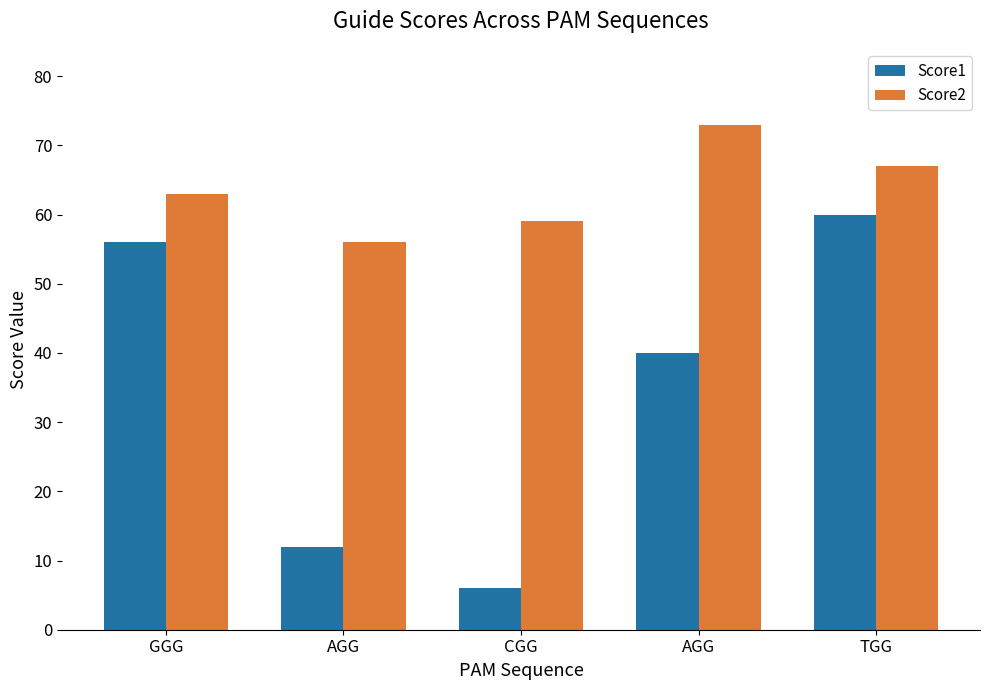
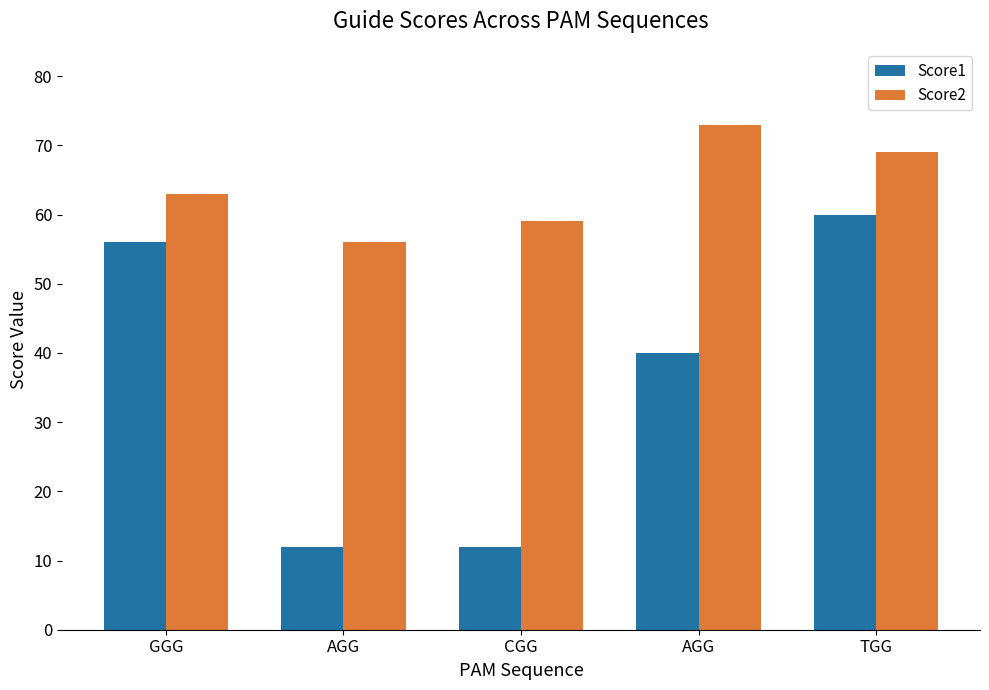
Score1, CGG: 6 -> 12
Score2, TGG: 67 -> 69
